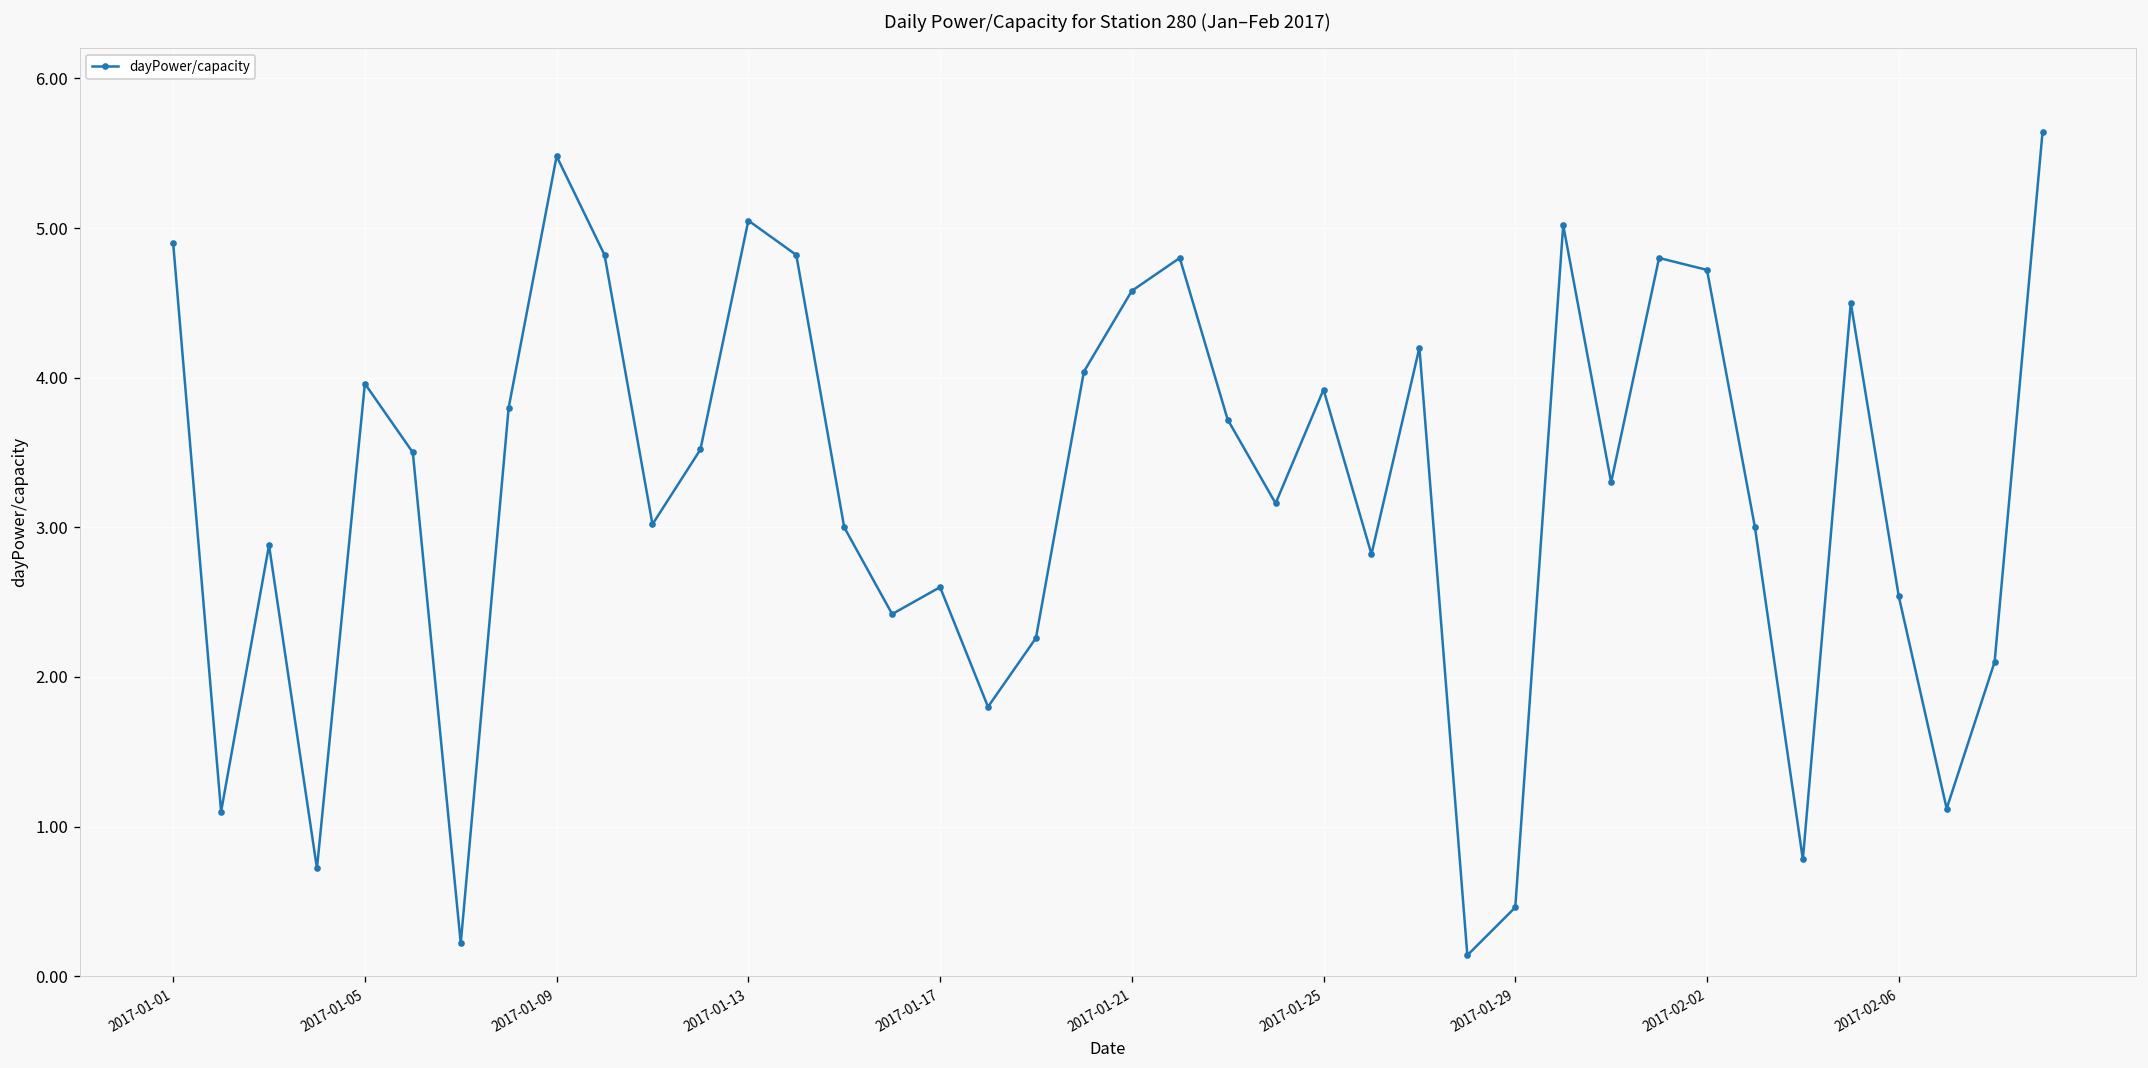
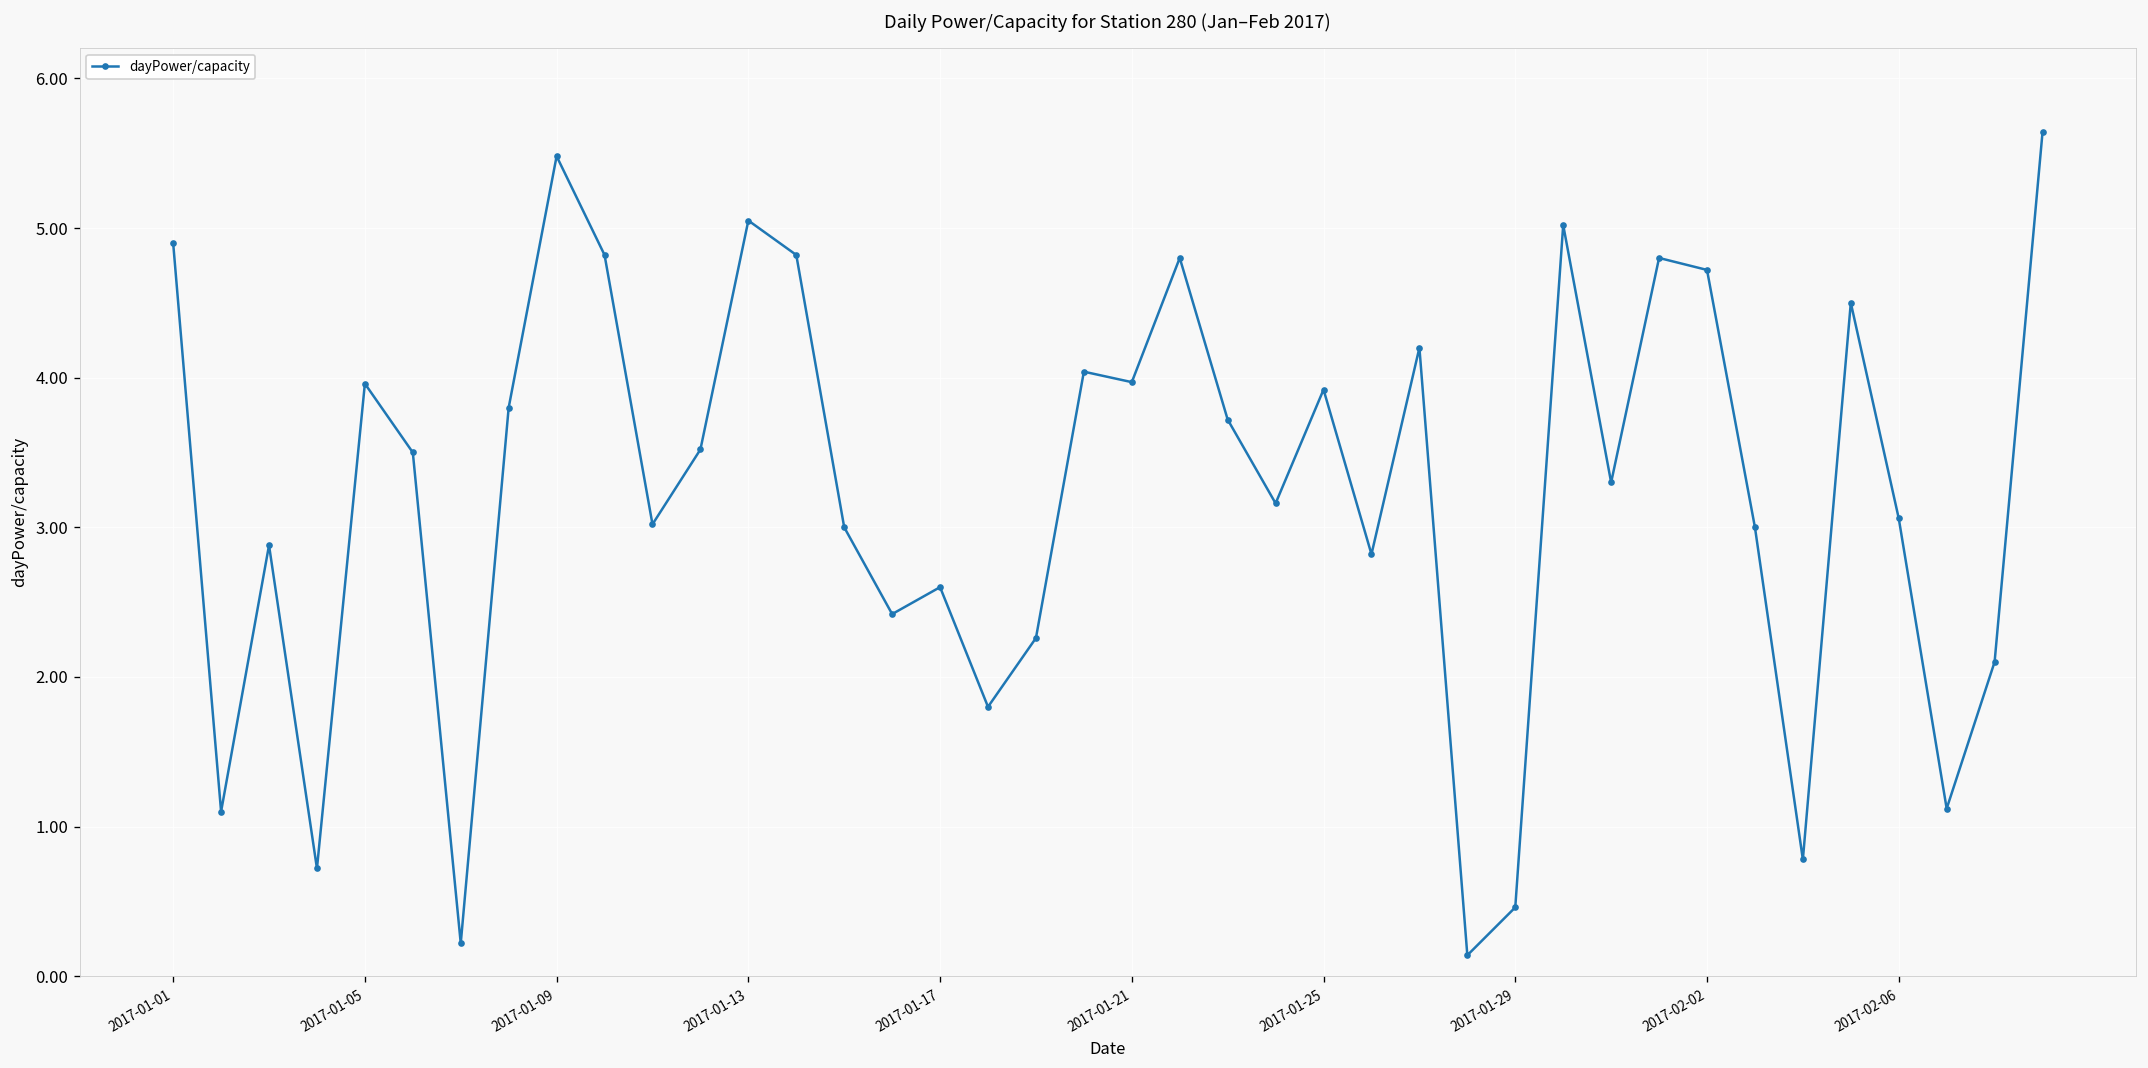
2017-01-21: 4.58 -> 3.97
2017-02-06: 2.54 -> 3.06
